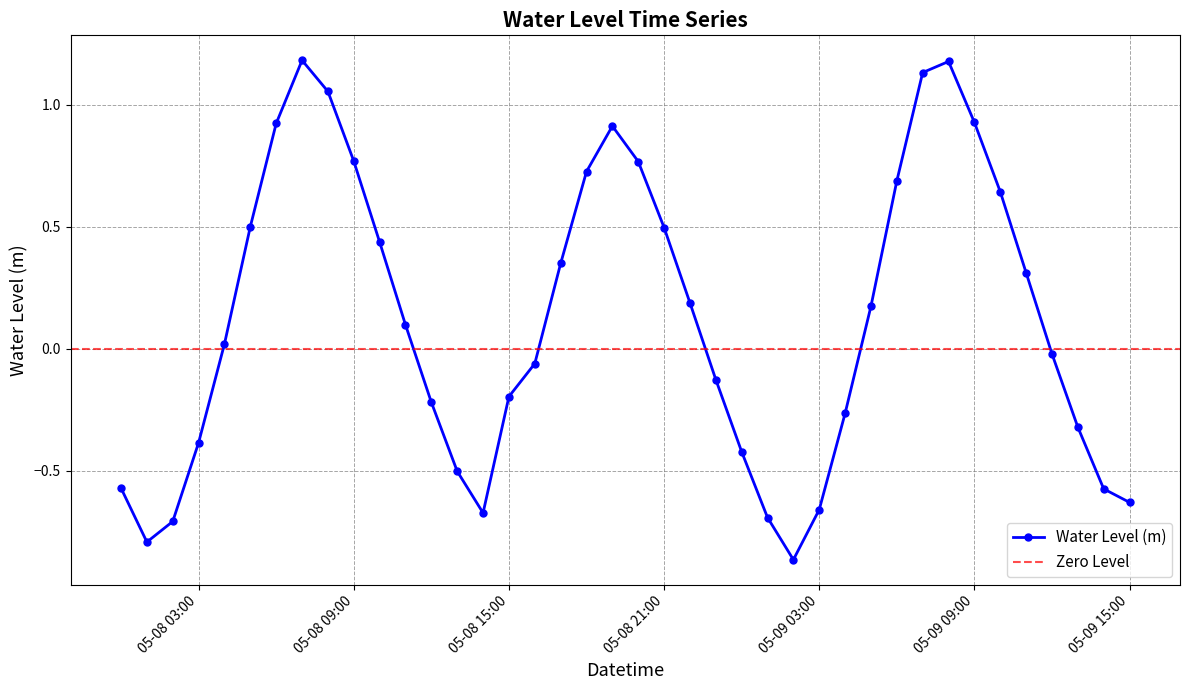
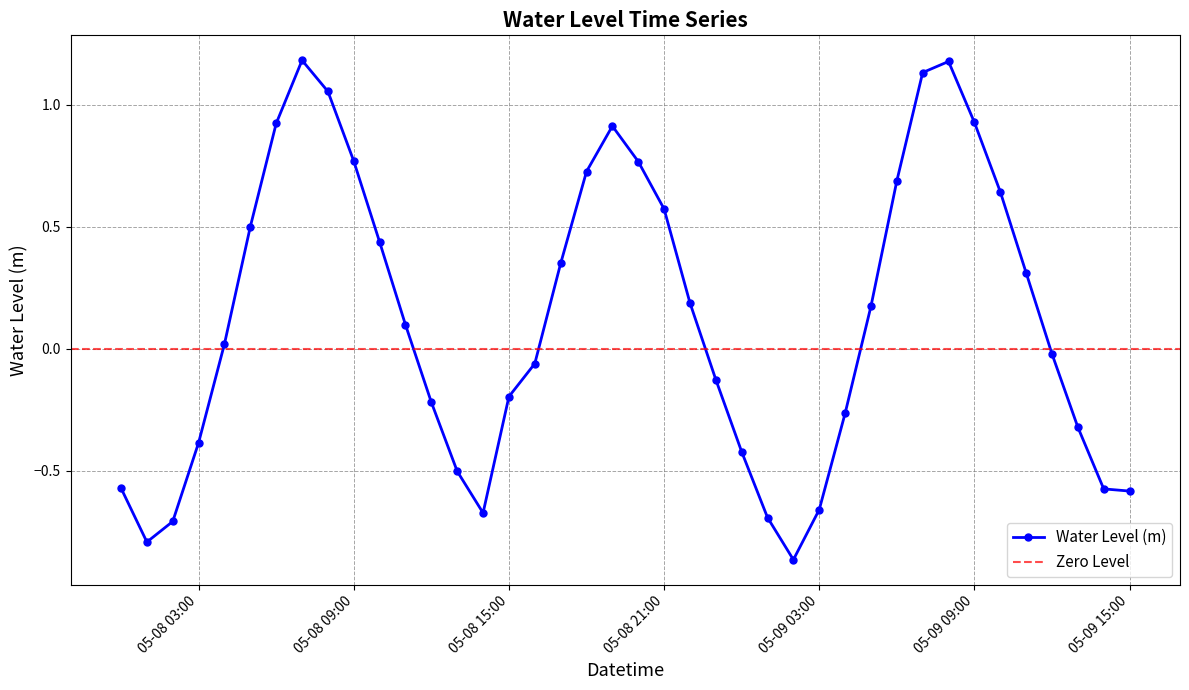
05-08 21:00: 0.50 -> 0.57
05-09 15:00: -0.63 -> -0.58
